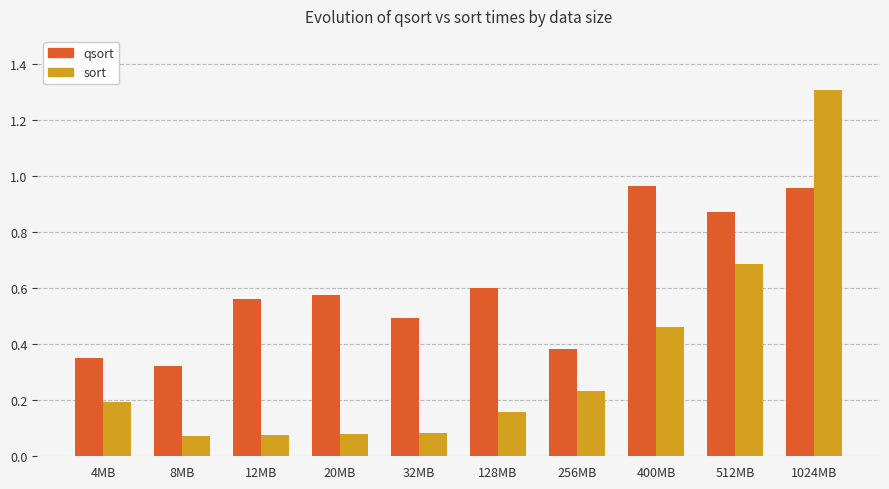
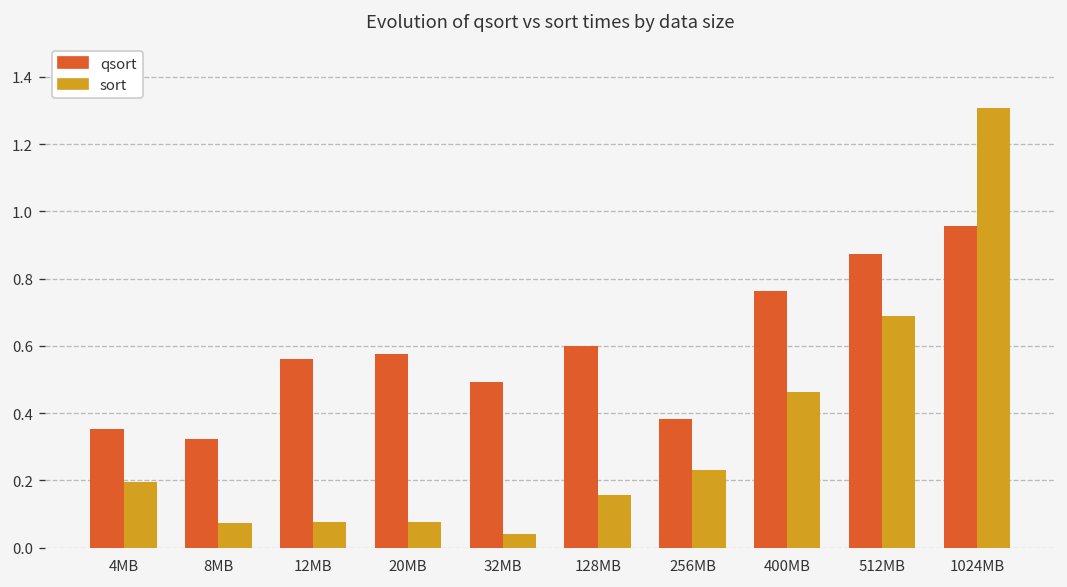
sort, 32MB: 0.08 -> 0.04
qsort, 400MB: 0.96 -> 0.76
